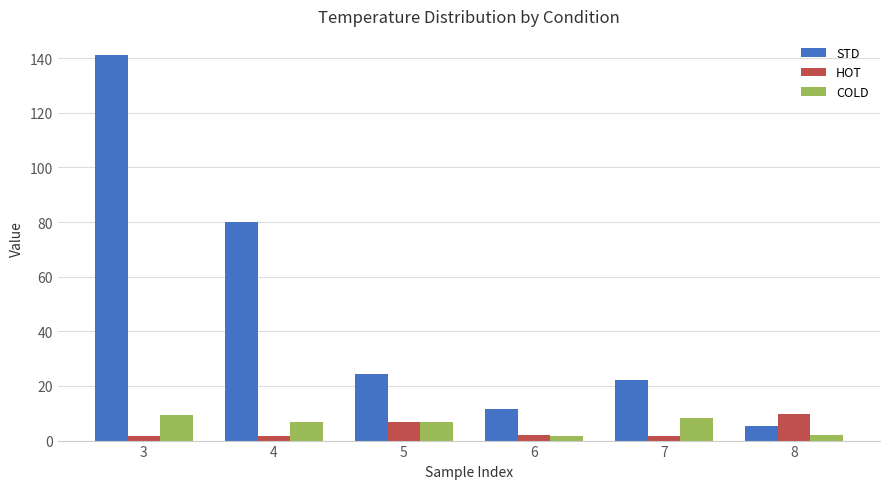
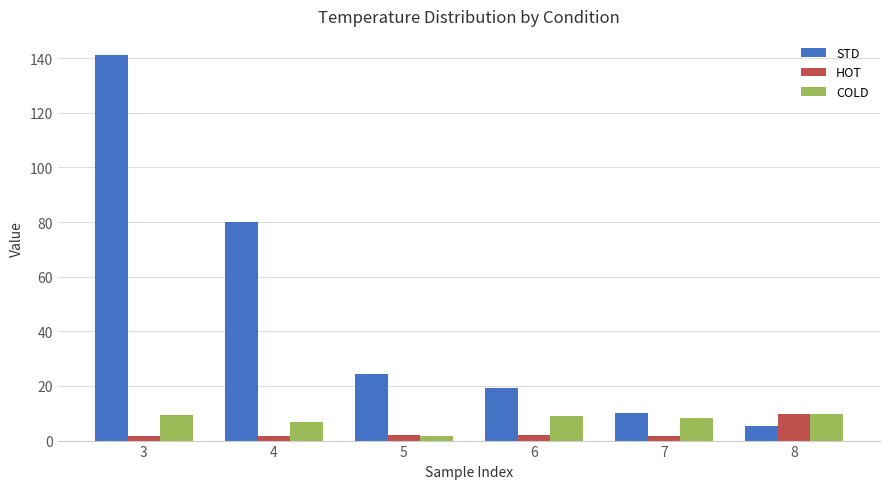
HOT, 5: 7 -> 2
COLD, 5: 7 -> 2
STD, 6: 12 -> 19
COLD, 6: 2 -> 9
STD, 7: 22 -> 10
COLD, 8: 2 -> 10
